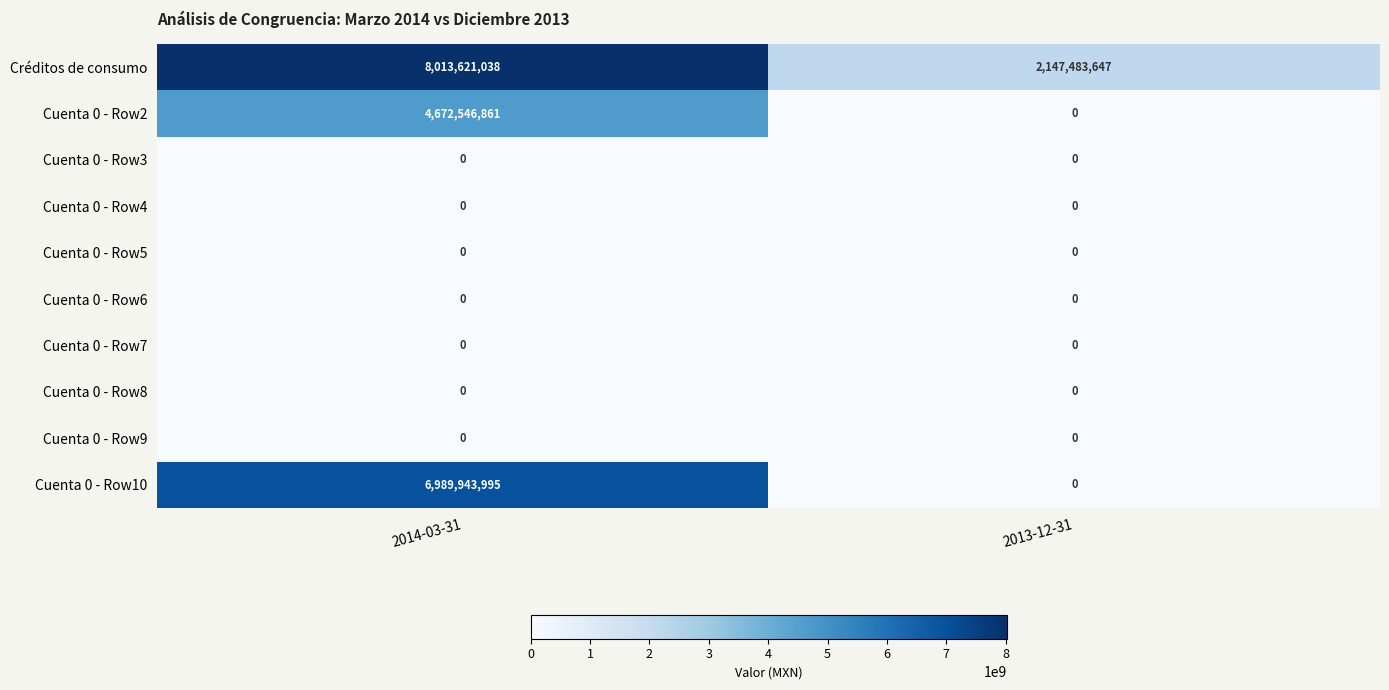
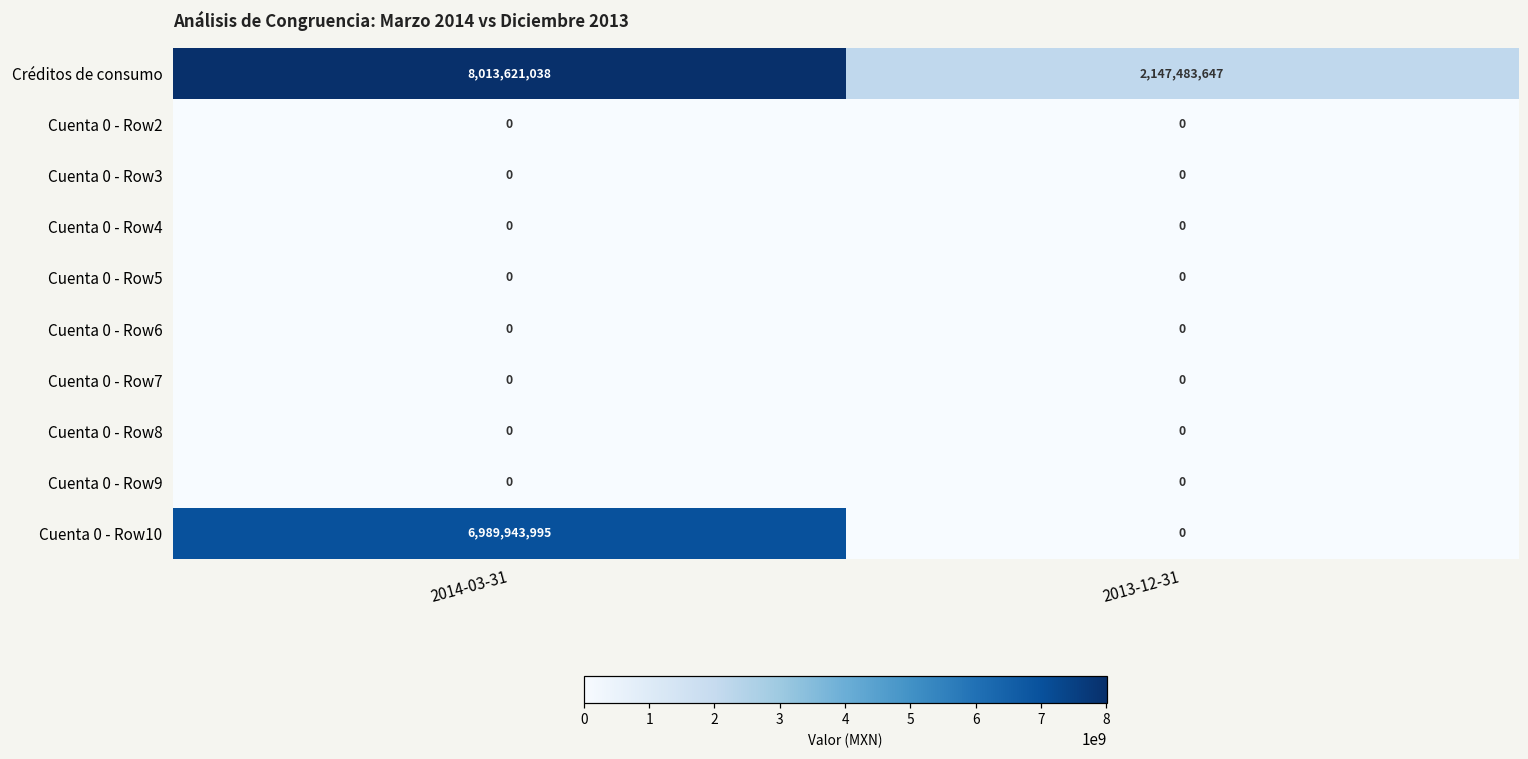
Cuenta 0 - Row2, 2014-03-31: 4,672,546,861 -> 0
